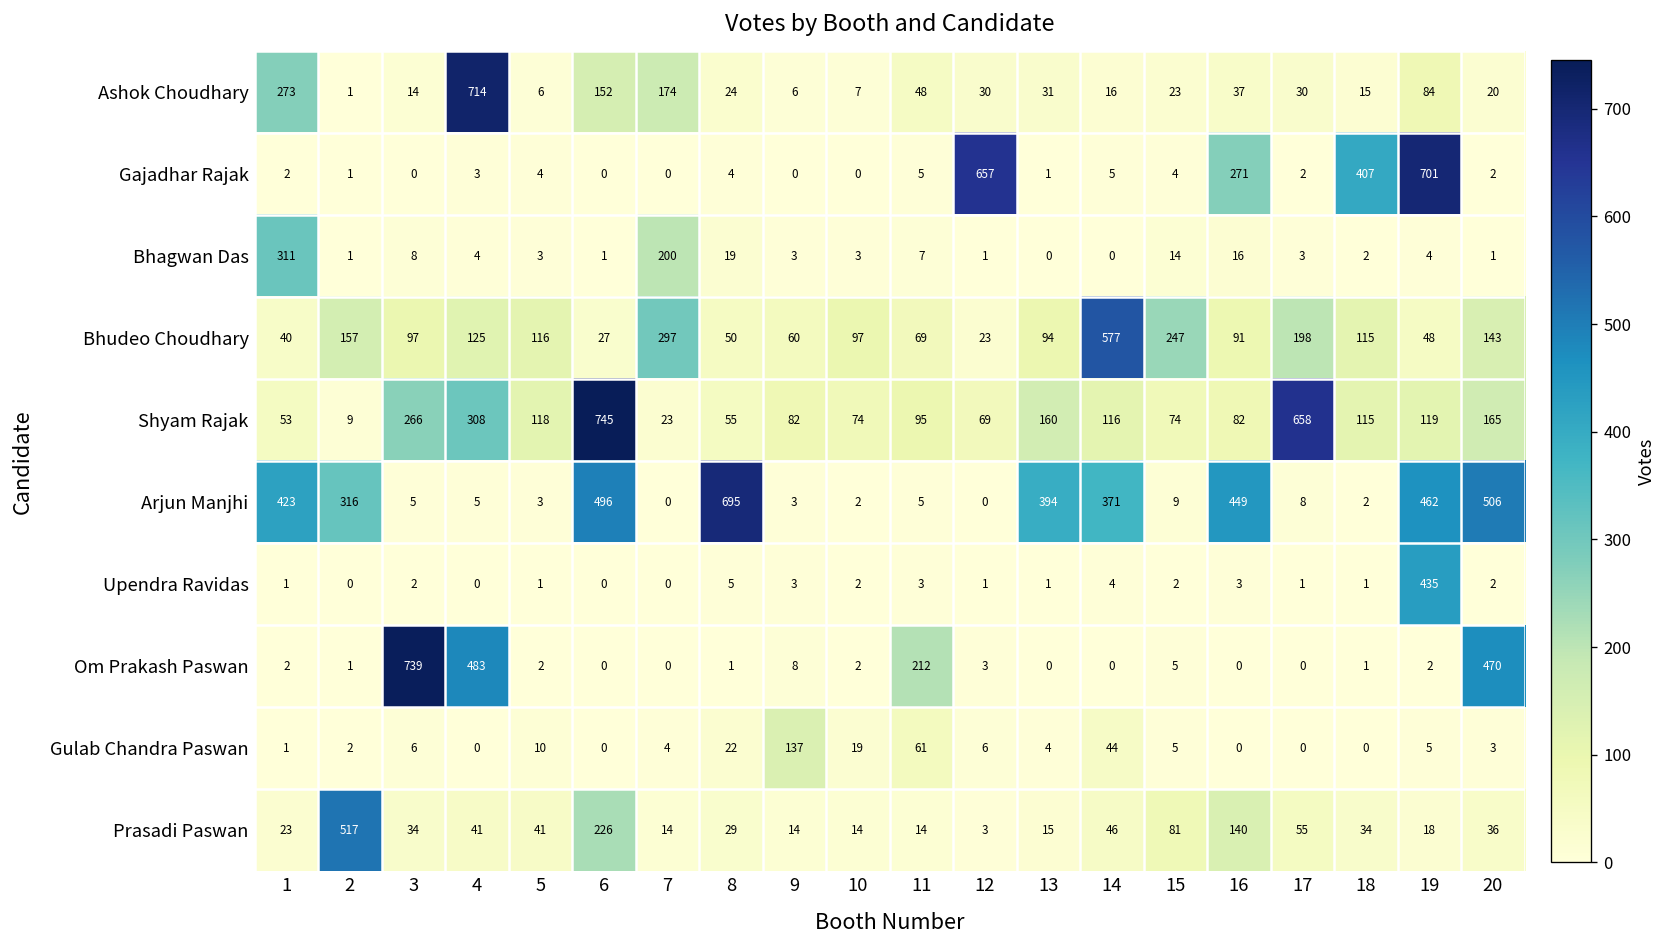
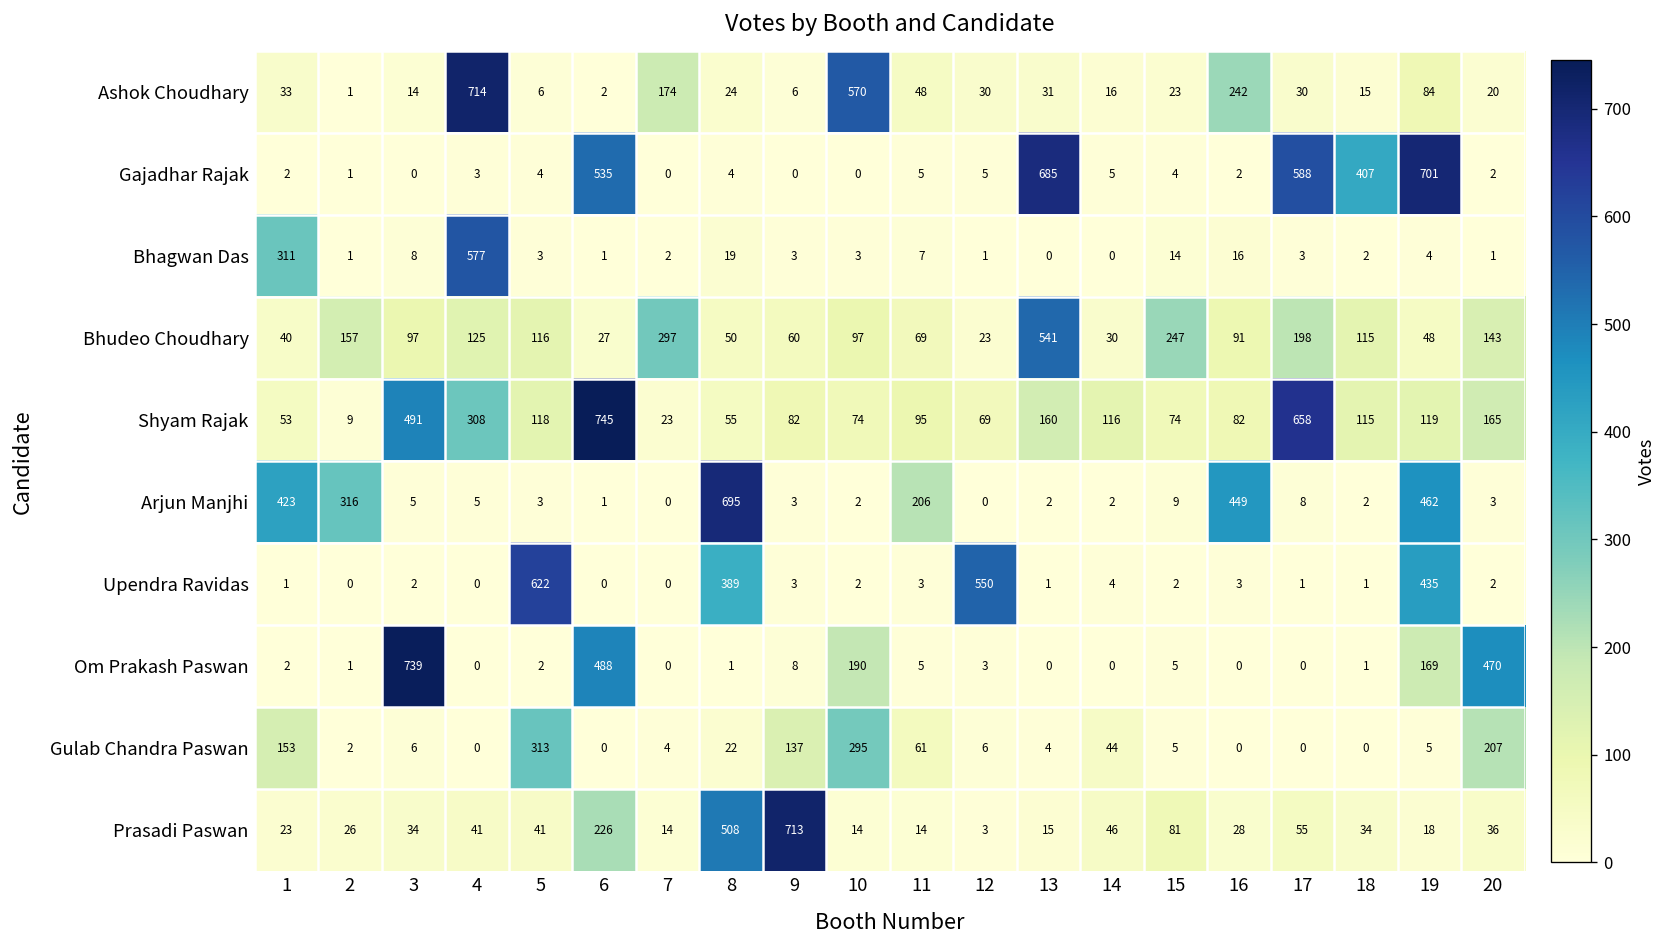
Ashok Choudhary, 1: 273 -> 33
Ashok Choudhary, 6: 152 -> 2
Ashok Choudhary, 10: 7 -> 570
Ashok Choudhary, 16: 37 -> 242
Gajadhar Rajak, 6: 0 -> 535
Gajadhar Rajak, 12: 657 -> 5
Gajadhar Rajak, 13: 1 -> 685
Gajadhar Rajak, 16: 271 -> 2
Gajadhar Rajak, 17: 2 -> 588
Bhagwan Das, 4: 4 -> 577
Bhagwan Das, 7: 200 -> 2
Bhudeo Choudhary, 13: 94 -> 541
Bhudeo Choudhary, 14: 577 -> 30
Shyam Rajak, 3: 266 -> 491
Arjun Manjhi, 6: 496 -> 1
Arjun Manjhi, 11: 5 -> 206
Arjun Manjhi, 13: 394 -> 2
Arjun Manjhi, 14: 371 -> 2
Arjun Manjhi, 20: 506 -> 3
Upendra Ravidas, 5: 1 -> 622
Upendra Ravidas, 8: 5 -> 389
Upendra Ravidas, 12: 1 -> 550
Om Prakash Paswan, 4: 483 -> 0
Om Prakash Paswan, 6: 0 -> 488
Om Prakash Paswan, 10: 2 -> 190
Om Prakash Paswan, 11: 212 -> 5
Om Prakash Paswan, 19: 2 -> 169
Gulab Chandra Paswan, 1: 1 -> 153
Gulab Chandra Paswan, 5: 10 -> 313
Gulab Chandra Paswan, 10: 19 -> 295
Gulab Chandra Paswan, 20: 3 -> 207
Prasadi Paswan, 2: 517 -> 26
Prasadi Paswan, 8: 29 -> 508
Prasadi Paswan, 9: 14 -> 713
Prasadi Paswan, 16: 140 -> 28
